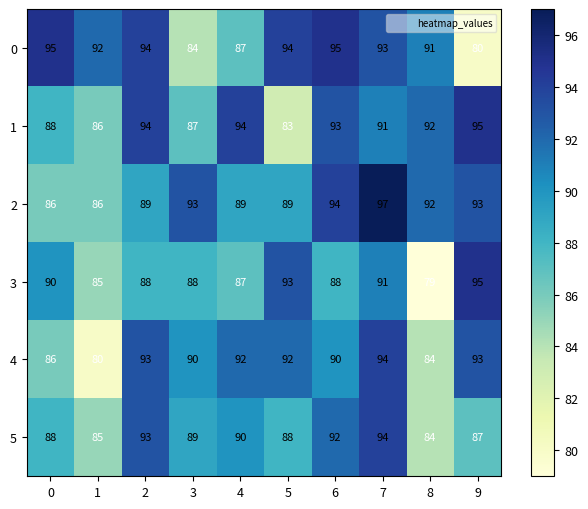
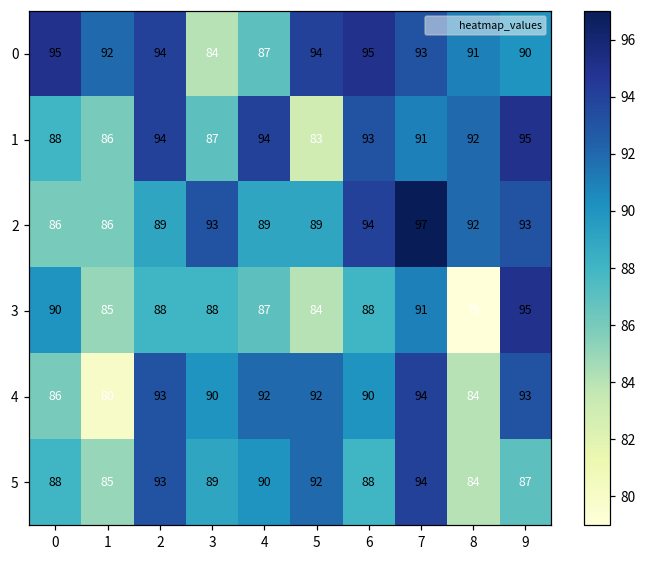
0, 9: 80 -> 90
3, 5: 93 -> 84
5, 5: 88 -> 92
5, 6: 92 -> 88
